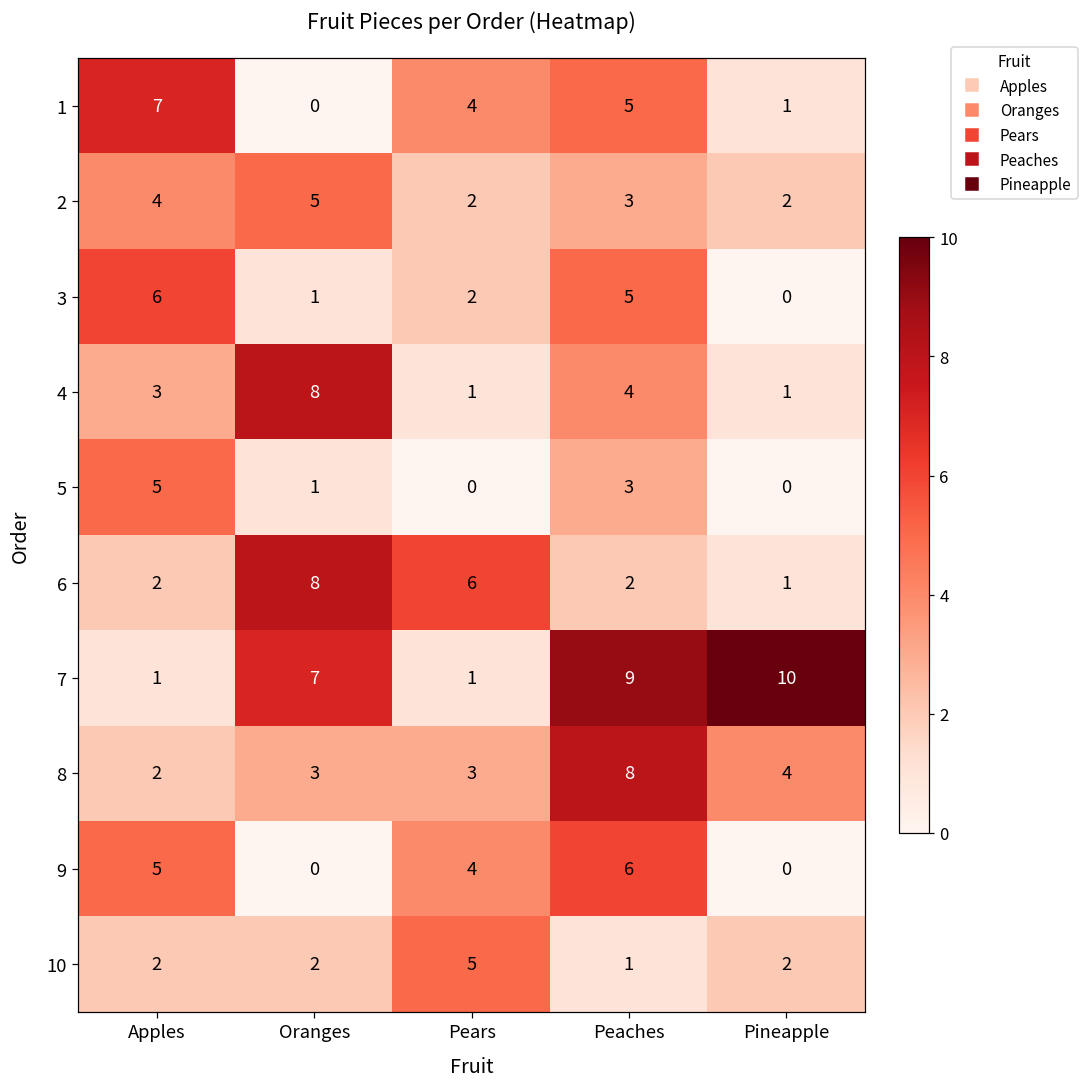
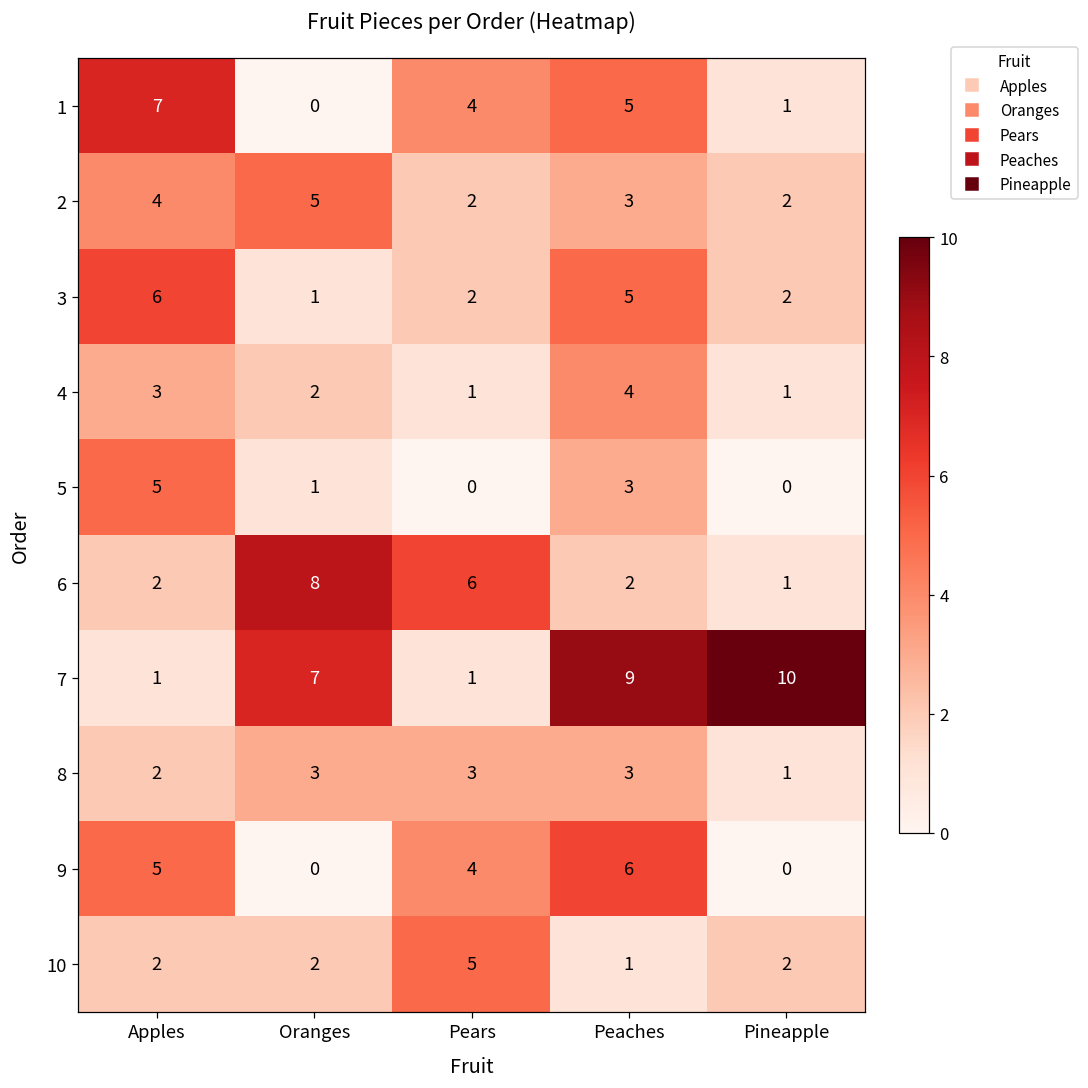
3, Pineapple: 0 -> 2
4, Oranges: 8 -> 2
8, Peaches: 8 -> 3
8, Pineapple: 4 -> 1
